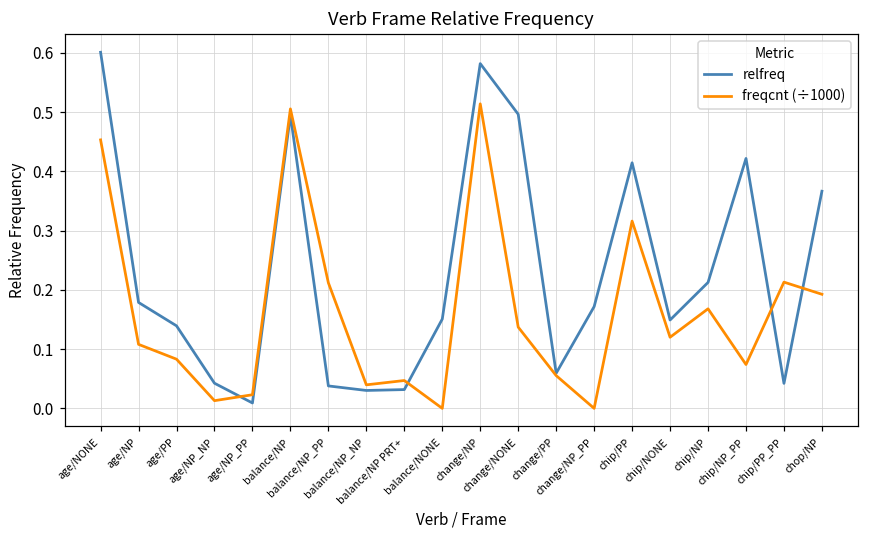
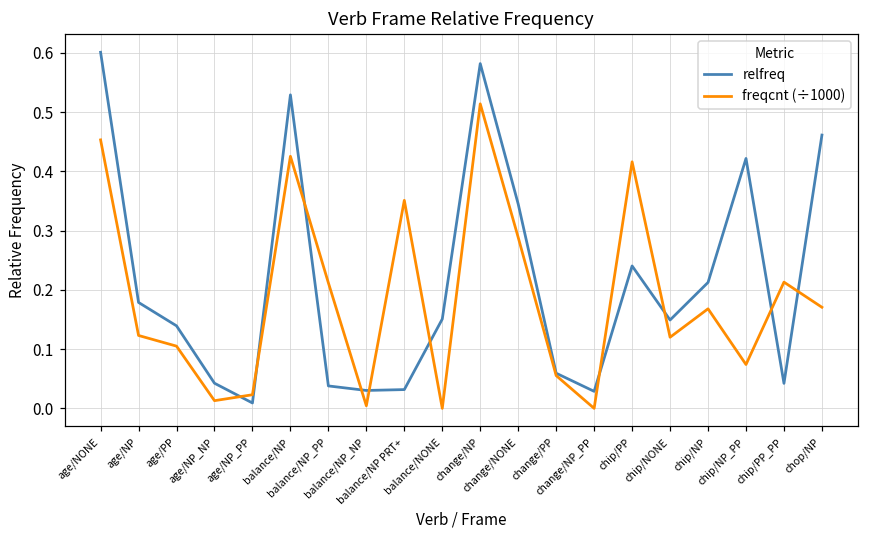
freqcnt (÷1000), age/NP: 0.11 -> 0.12
freqcnt (÷1000), age/PP: 0.08 -> 0.11
relfreq, balance/NP: 0.49 -> 0.53
freqcnt (÷1000), balance/NP: 0.51 -> 0.43
freqcnt (÷1000), balance/NP_NP: 0.04 -> 0.00
freqcnt (÷1000), balance/NP PRT+: 0.05 -> 0.35
relfreq, change/NONE: 0.50 -> 0.34
freqcnt (÷1000), change/NONE: 0.14 -> 0.29
relfreq, change/NP_PP: 0.17 -> 0.03
relfreq, chip/PP: 0.41 -> 0.24
freqcnt (÷1000), chip/PP: 0.32 -> 0.42
relfreq, chop/NP: 0.37 -> 0.46
freqcnt (÷1000), chop/NP: 0.19 -> 0.17
